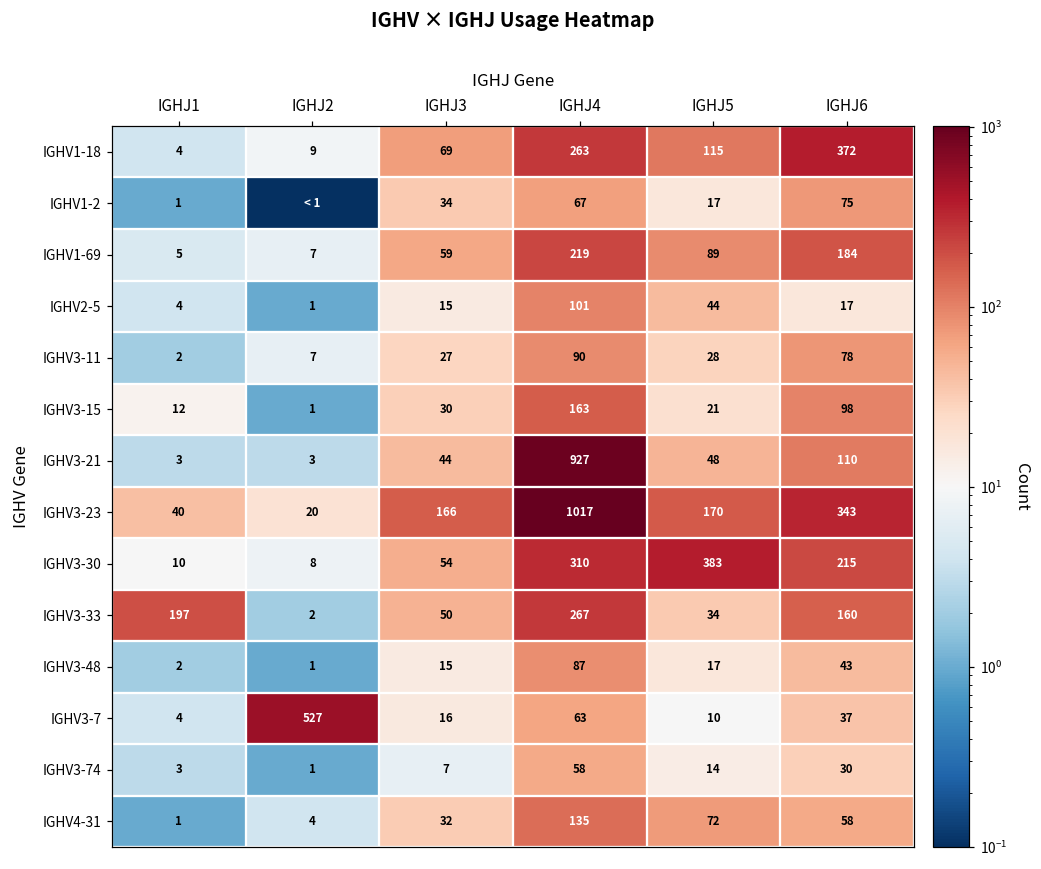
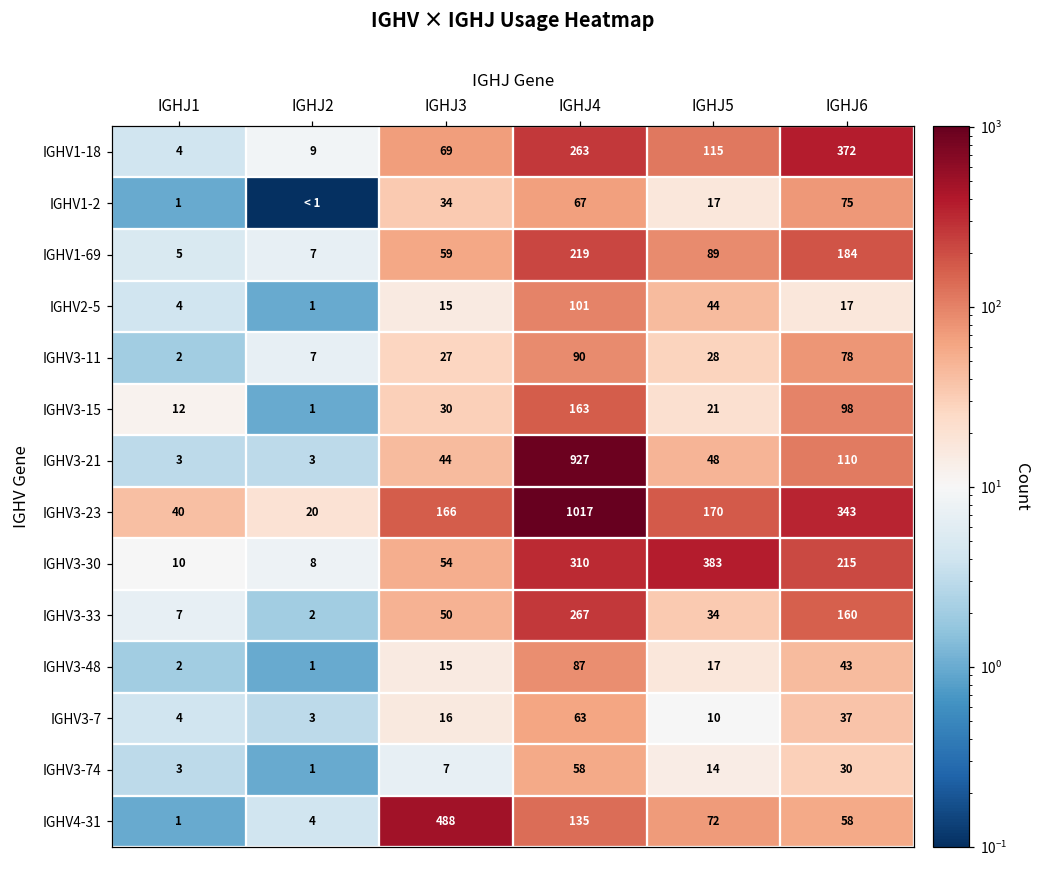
IGHV3-33, IGHJ1: 197 -> 7
IGHV3-7, IGHJ2: 527 -> 3
IGHV4-31, IGHJ3: 32 -> 488
